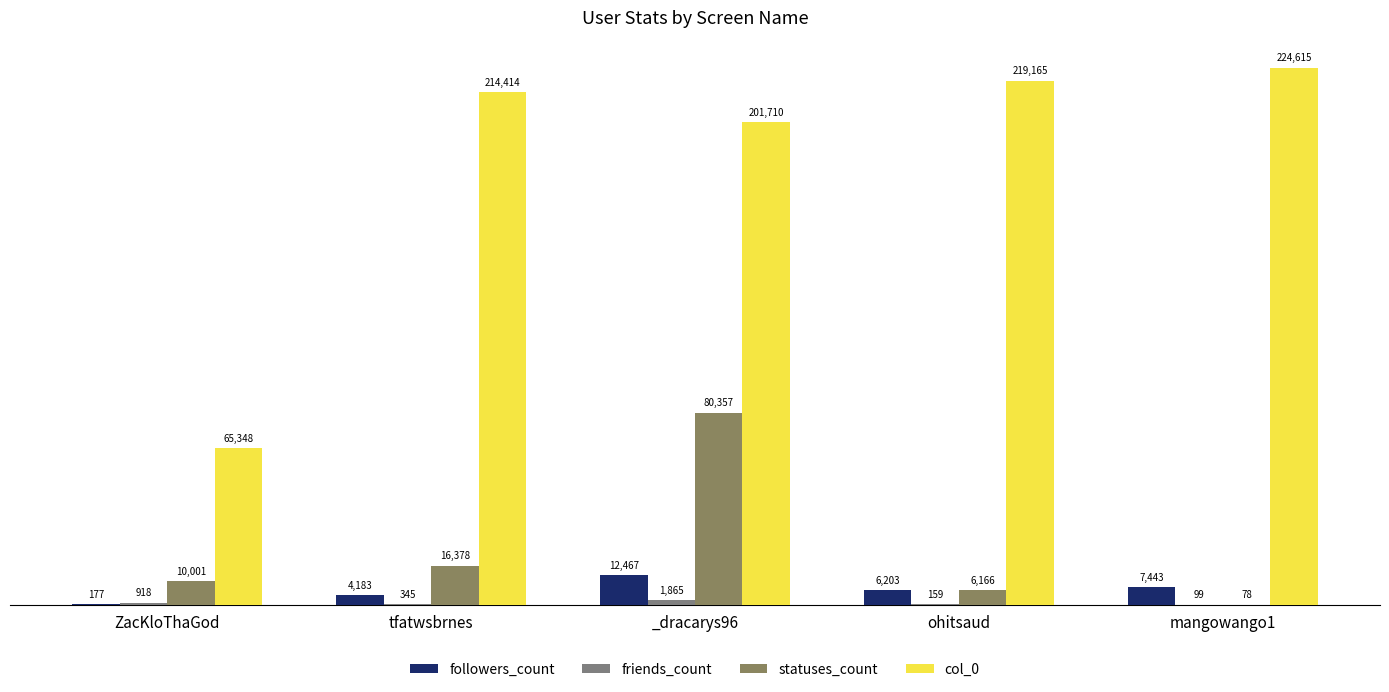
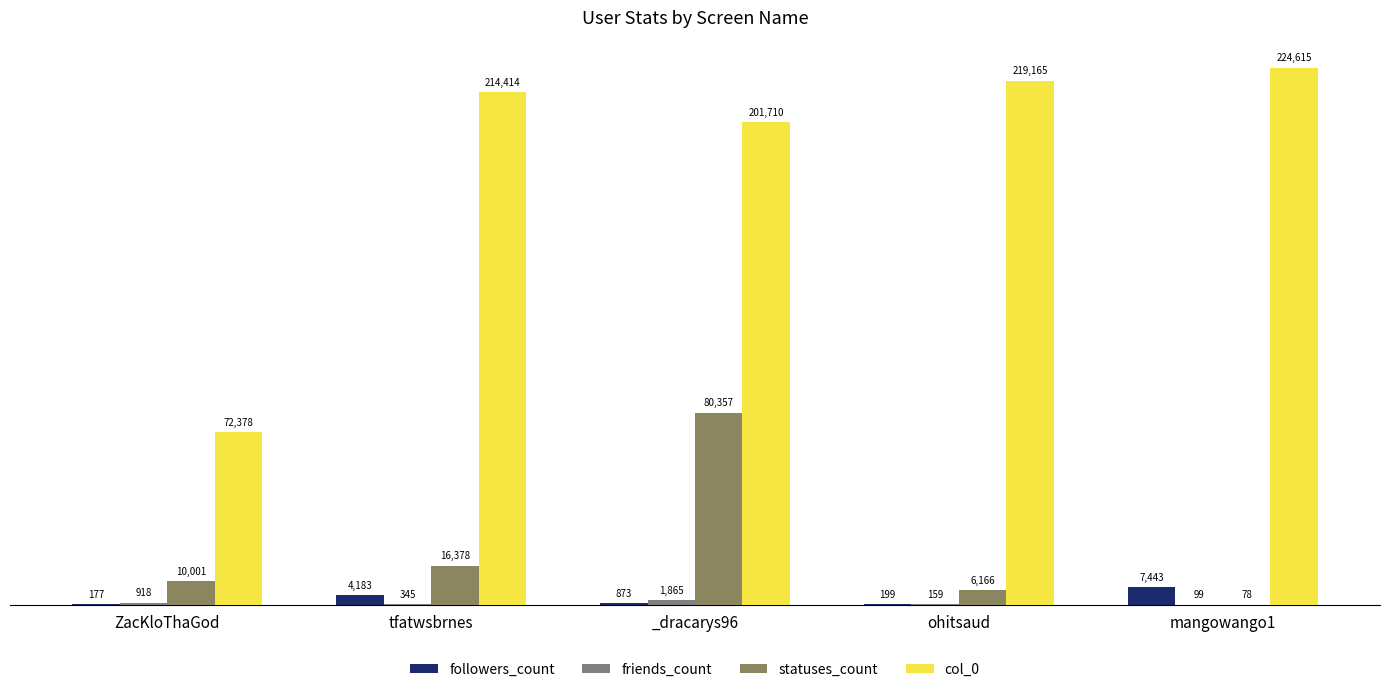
col_0, ZacKloThaGod: 65,348 -> 72,378
followers_count, _dracarys96: 12,467 -> 873
followers_count, ohitsaud: 6,203 -> 199
